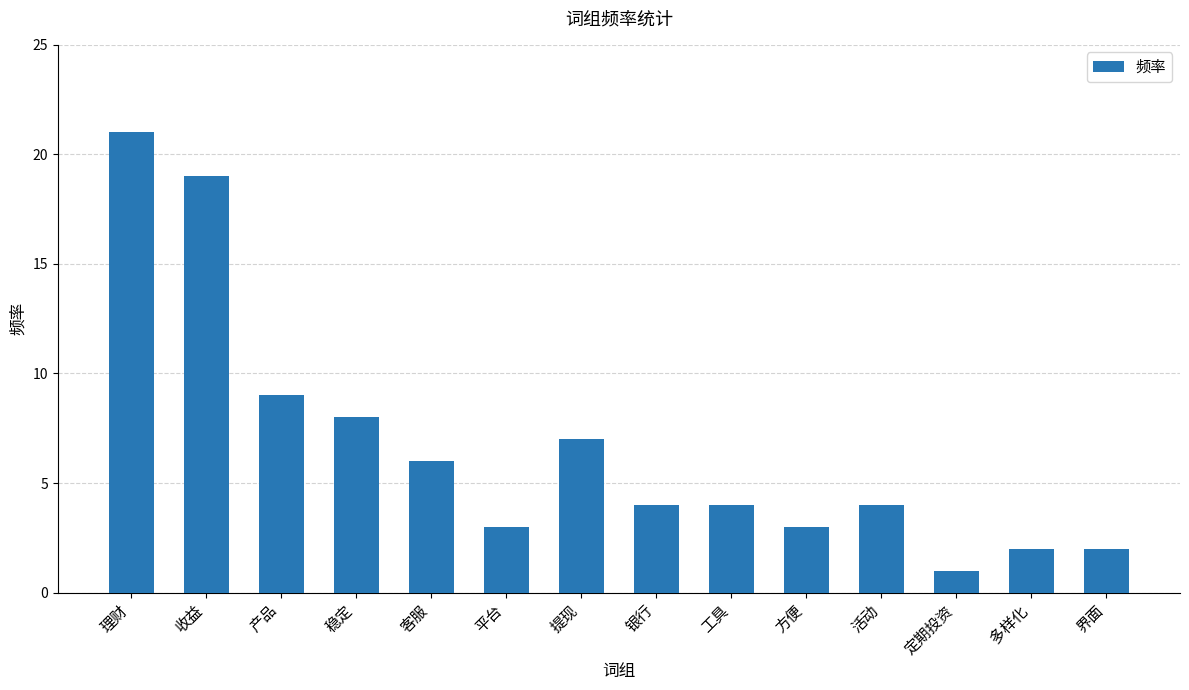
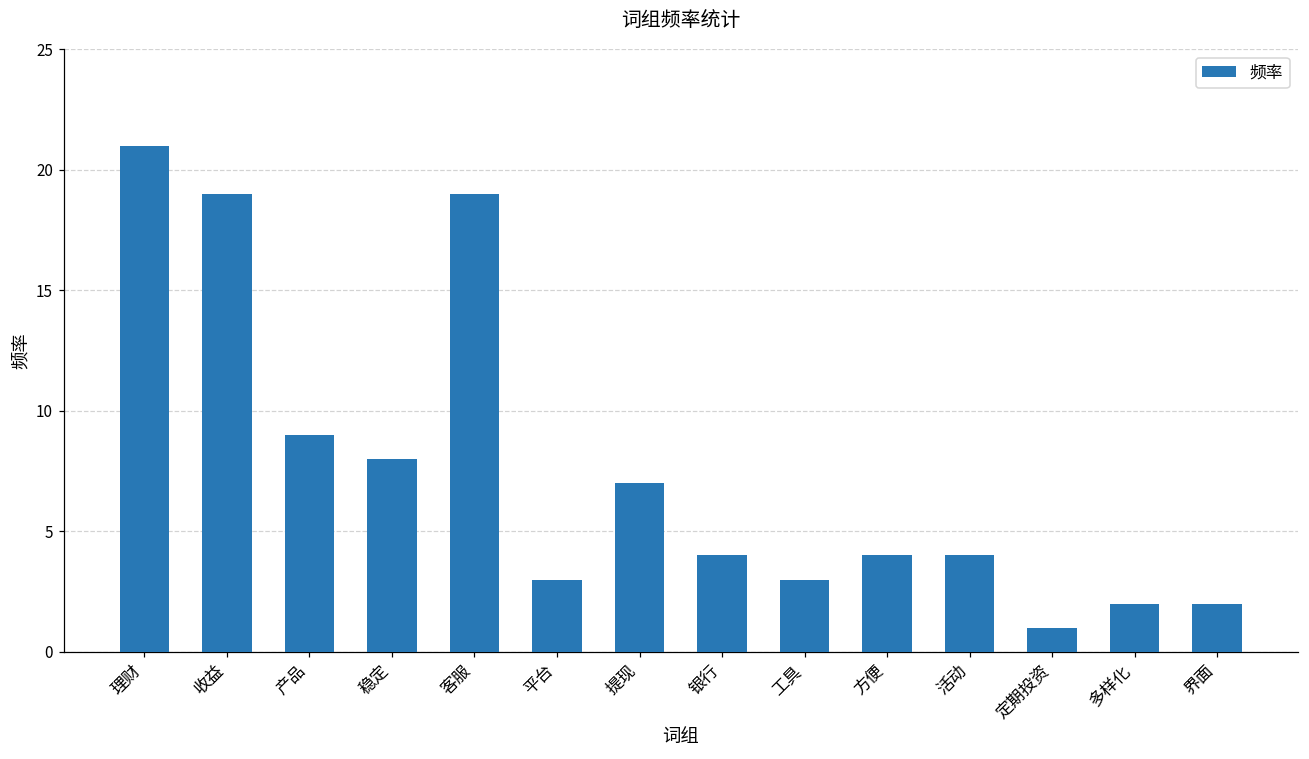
客服: 6 -> 19
工具: 4 -> 3
方便: 3 -> 4
